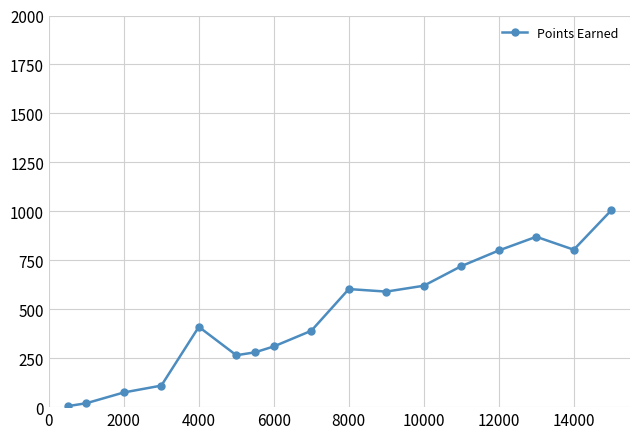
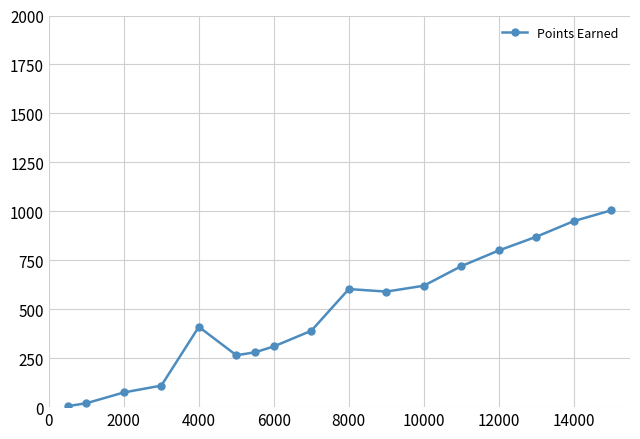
14000: 800 -> 950
